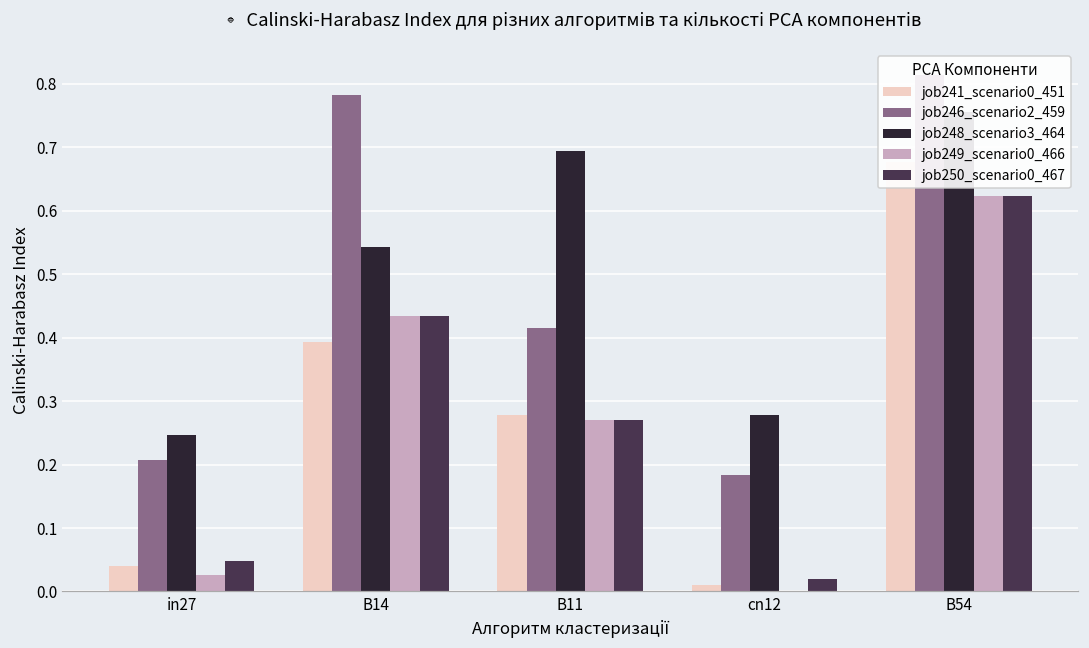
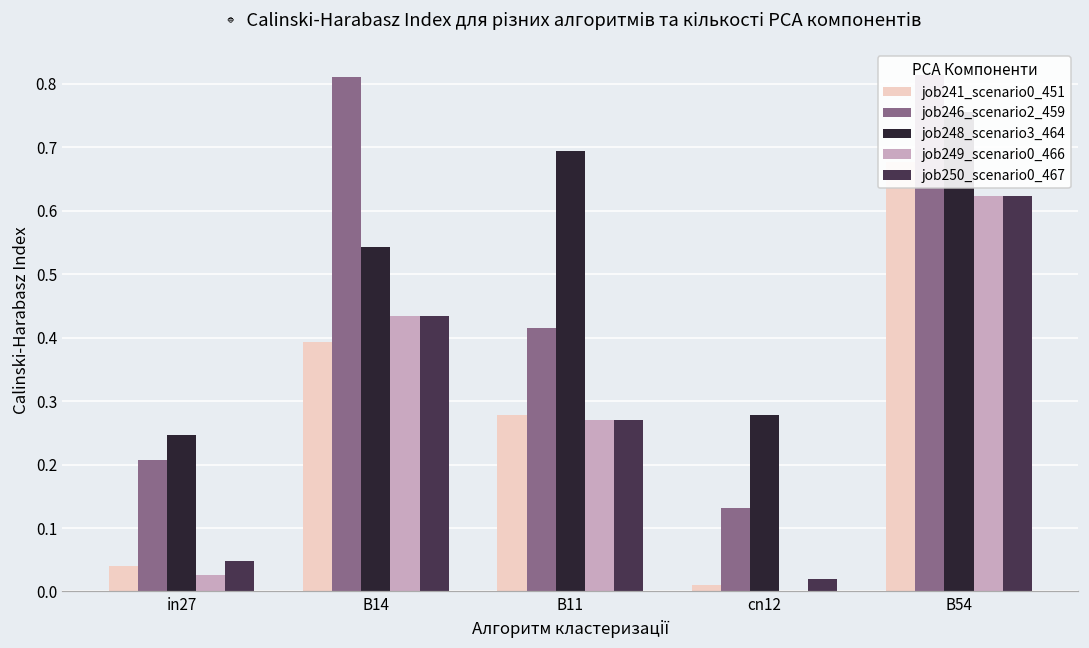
job246_scenario2_459, B14: 0.78 -> 0.81
job246_scenario2_459, cn12: 0.18 -> 0.13
